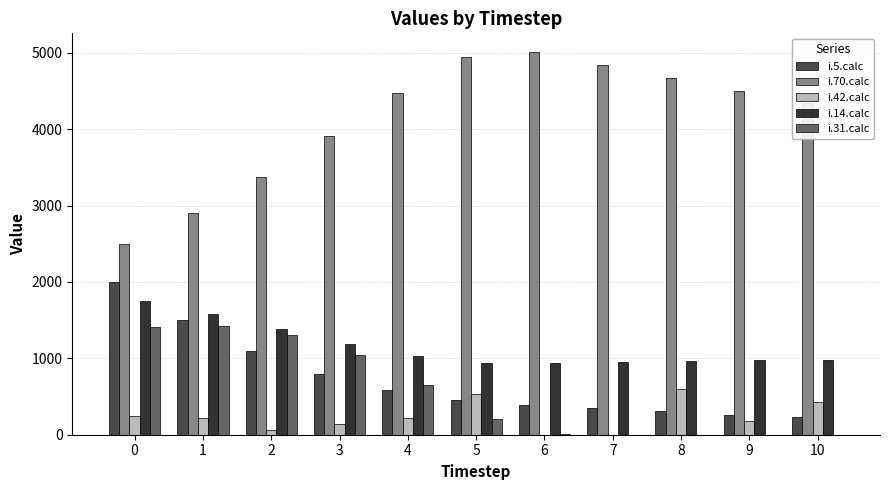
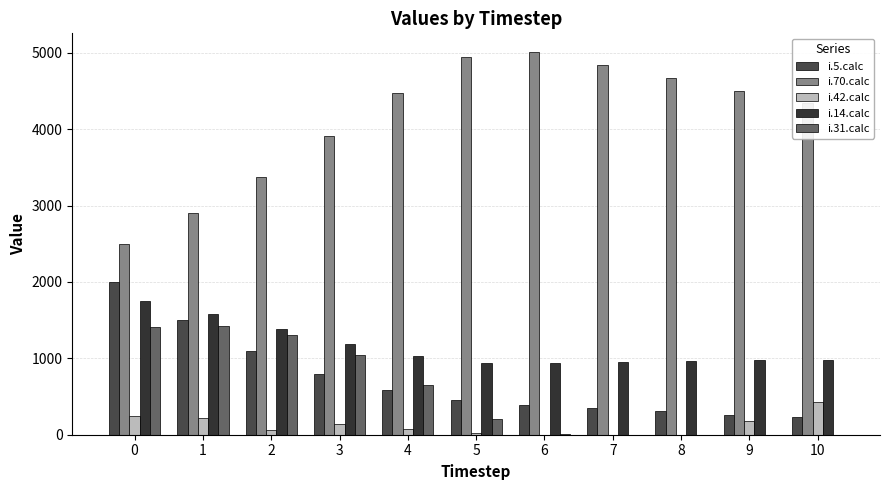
i.42.calc, 4: 200 -> 100
i.42.calc, 5: 500 -> 0
i.42.calc, 8: 600 -> 0
